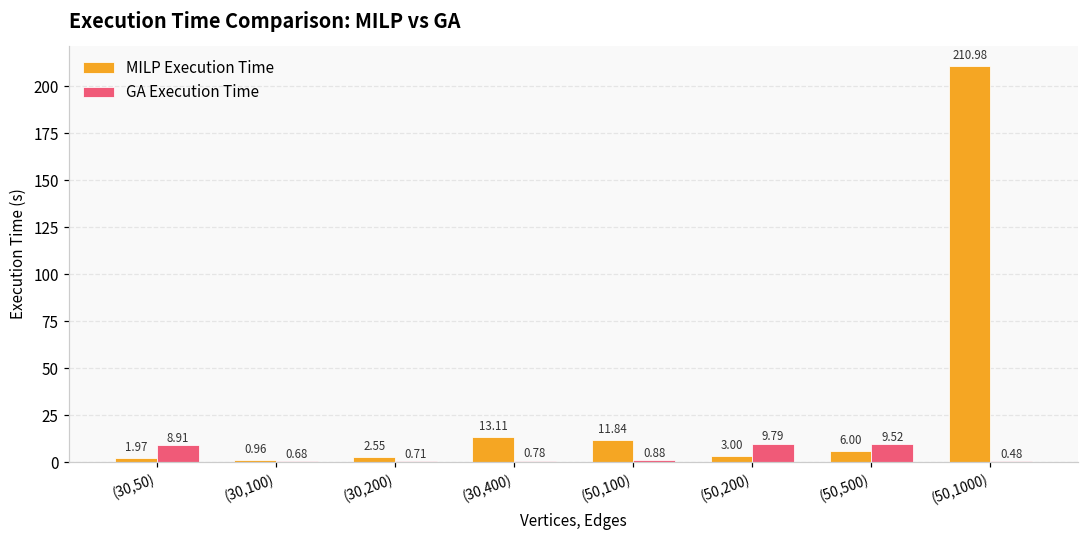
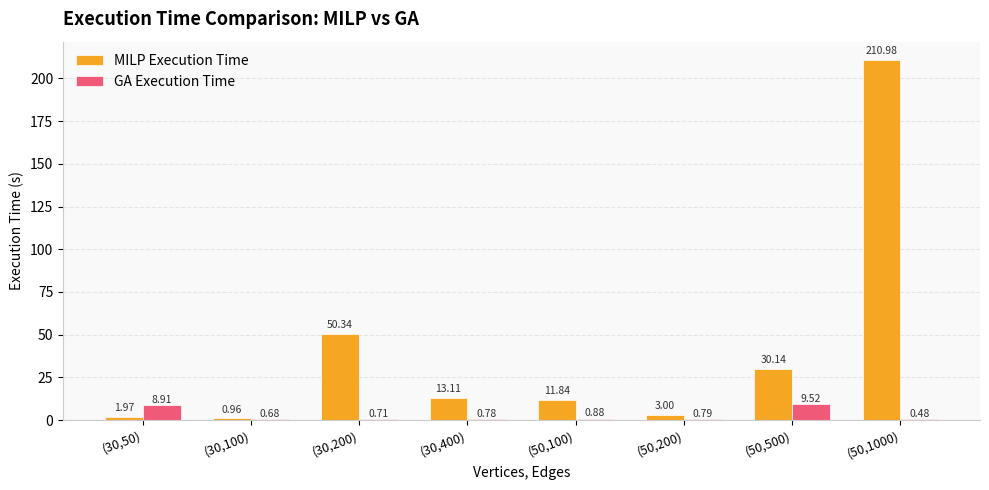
MILP Execution Time, (30,200): 2.55 -> 50.34
GA Execution Time, (50,200): 9.79 -> 0.79
MILP Execution Time, (50,500): 6.00 -> 30.14
